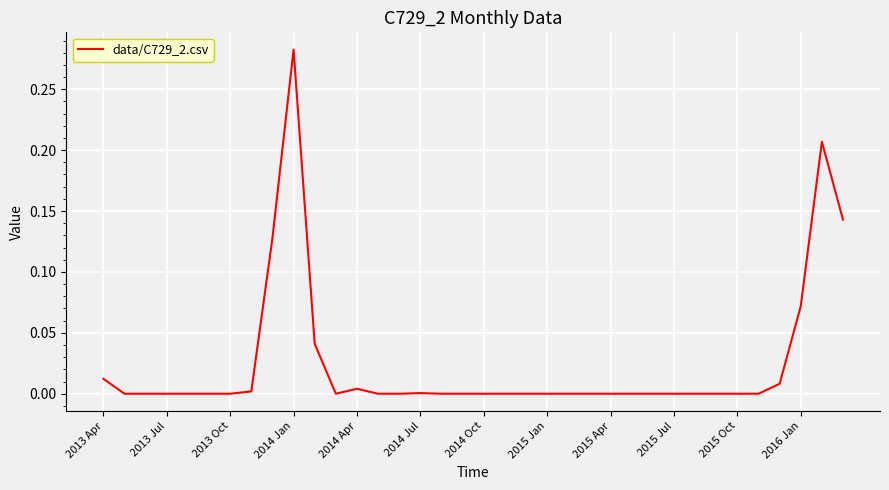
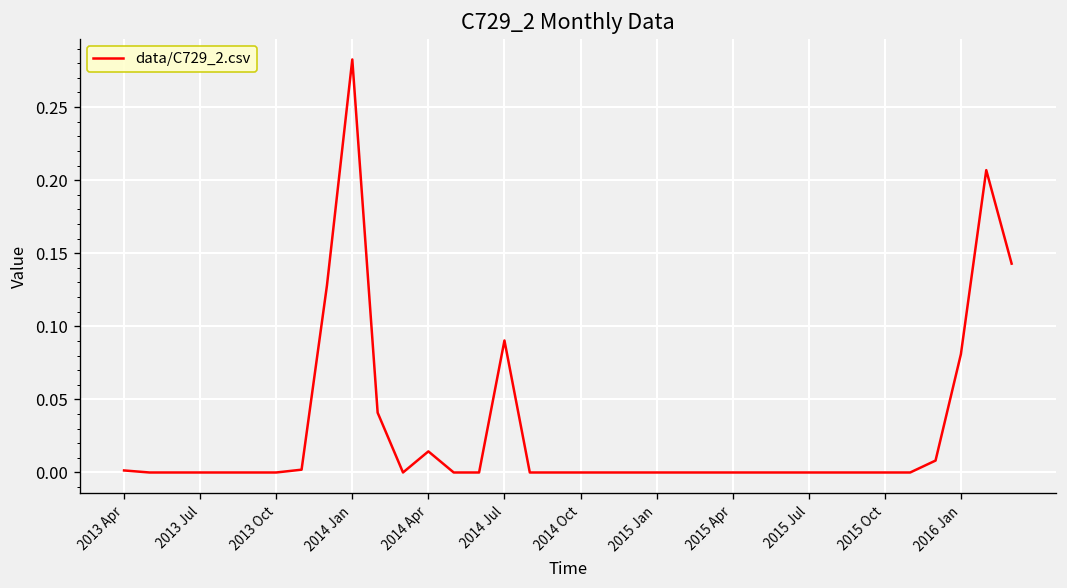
2013 Apr: 0.012 -> 0.001
2014 Apr: 0.004 -> 0.014
2014 Jul: 0.001 -> 0.090
2016 Jan: 0.072 -> 0.081
